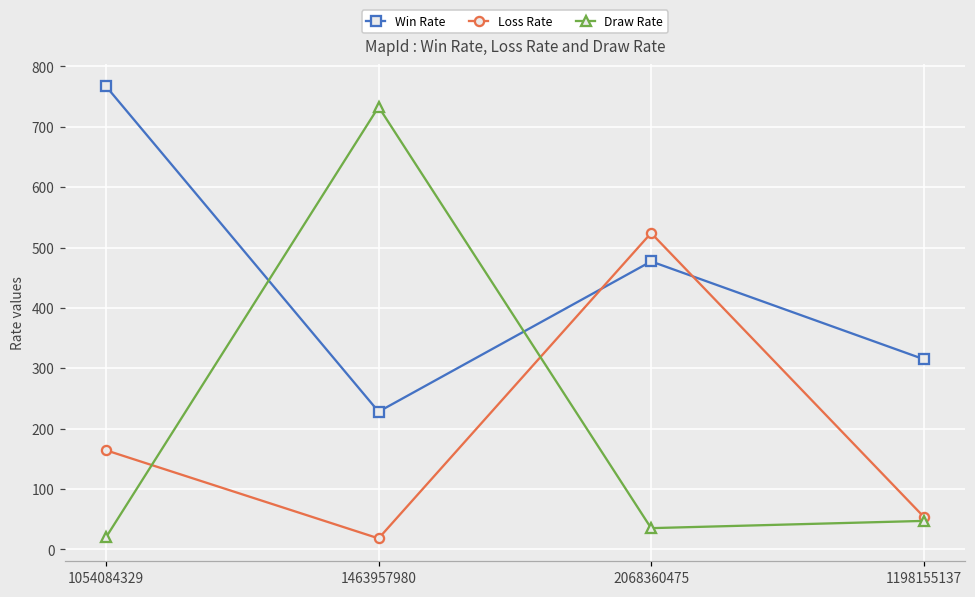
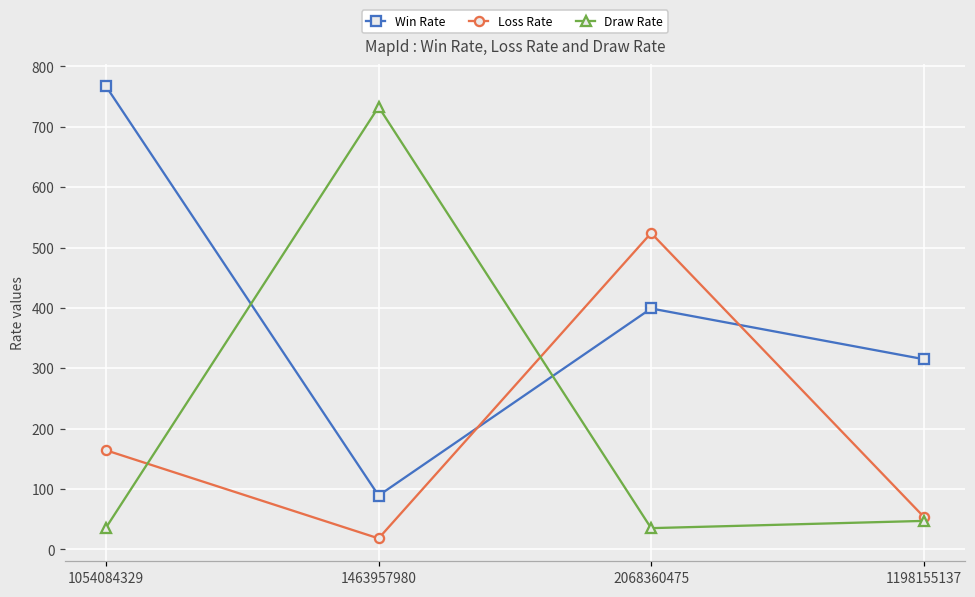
Draw Rate, 1054084329: 20 -> 40
Win Rate, 1463957980: 230 -> 90
Win Rate, 2068360475: 480 -> 400
